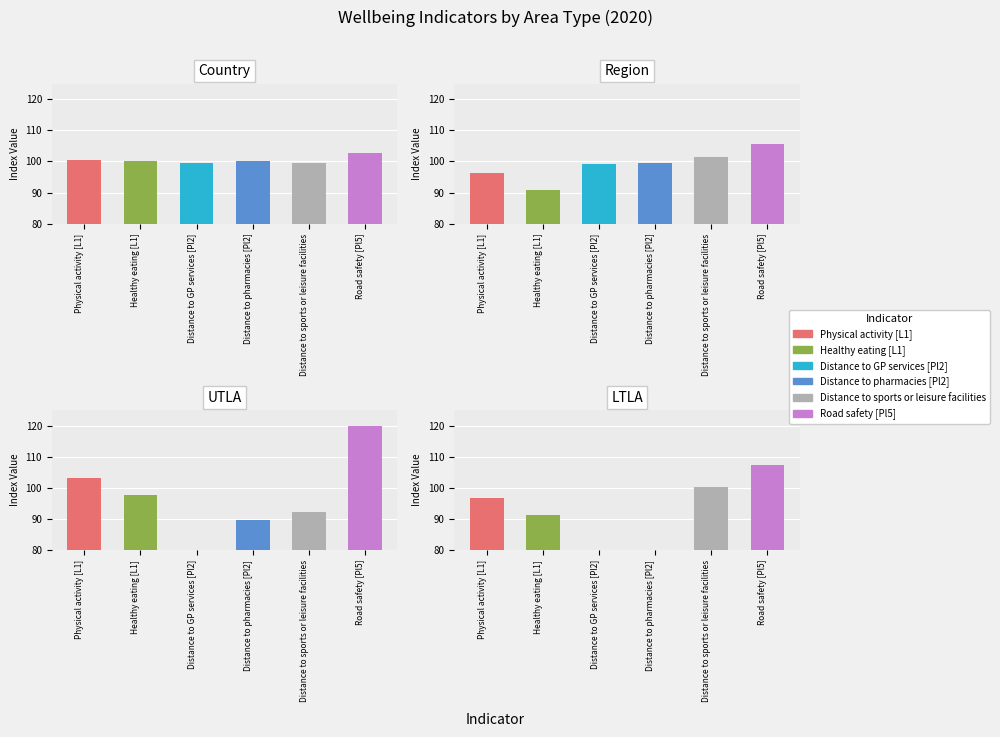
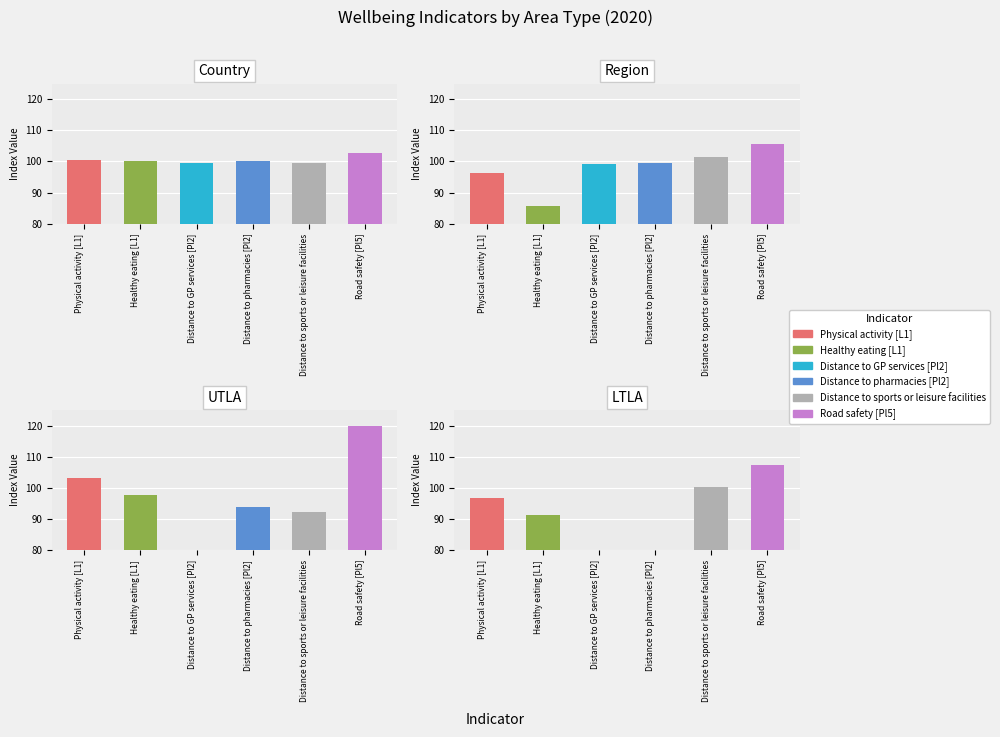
Region, Healthy eating [L1]: 91 -> 86
UTLA, Distance to pharmacies [Pl2]: 90 -> 94
